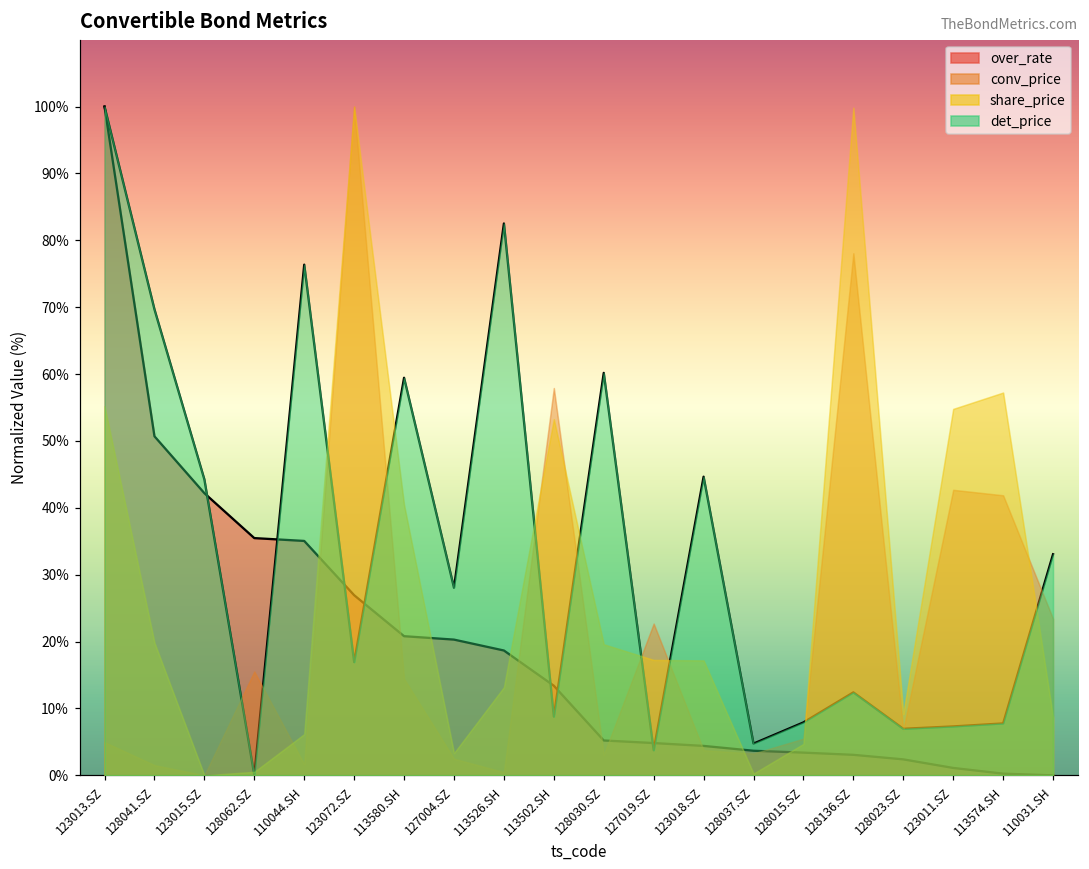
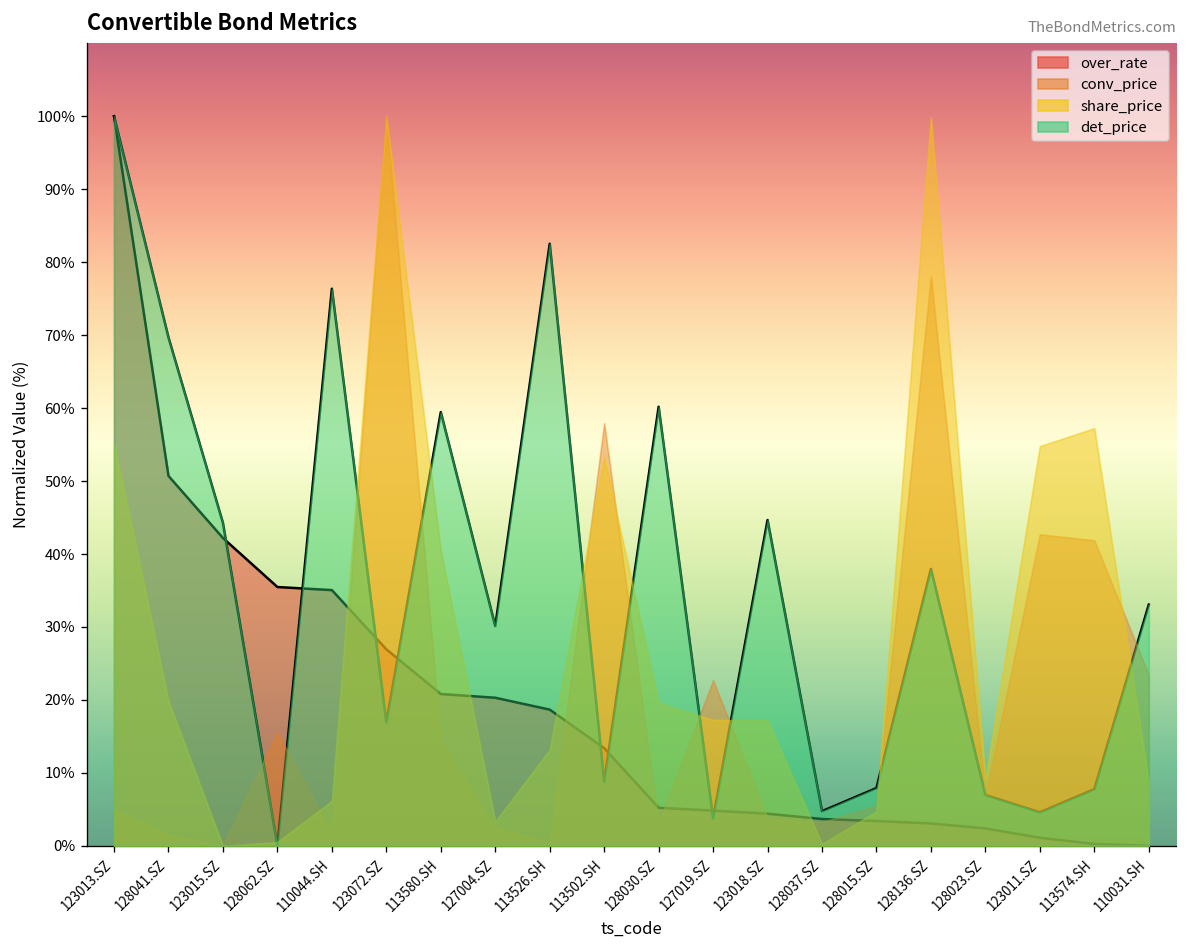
det_price, 127004.SZ: 28% -> 30%
det_price, 128136.SZ: 12% -> 38%
det_price, 123011.SZ: 7% -> 5%
